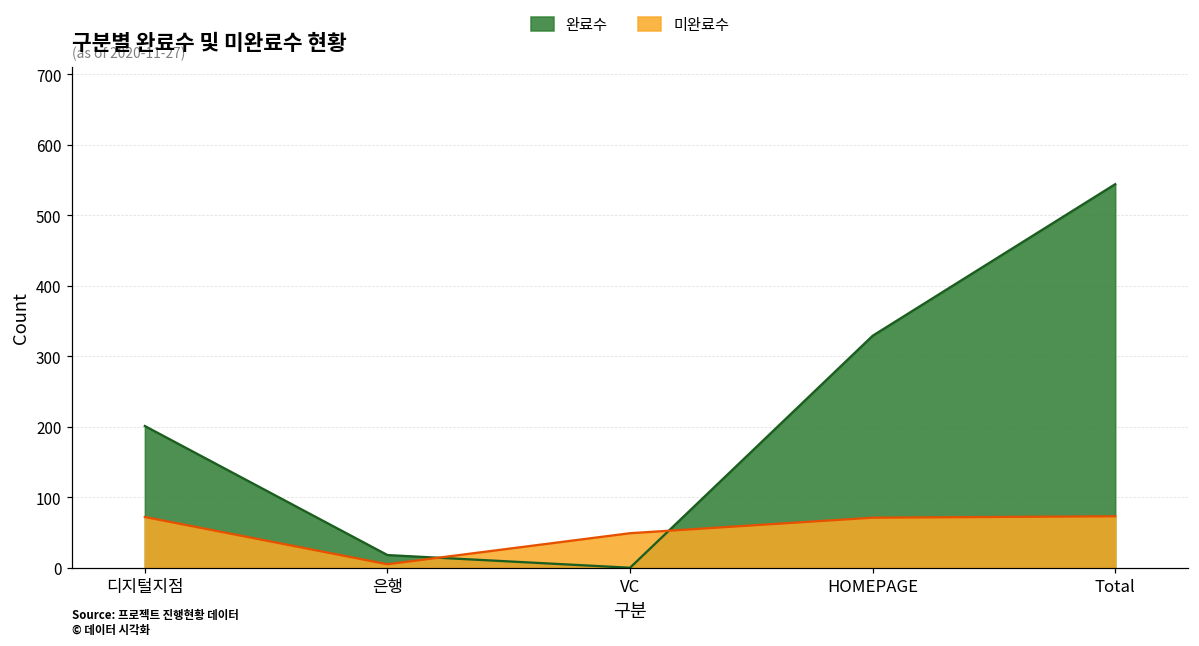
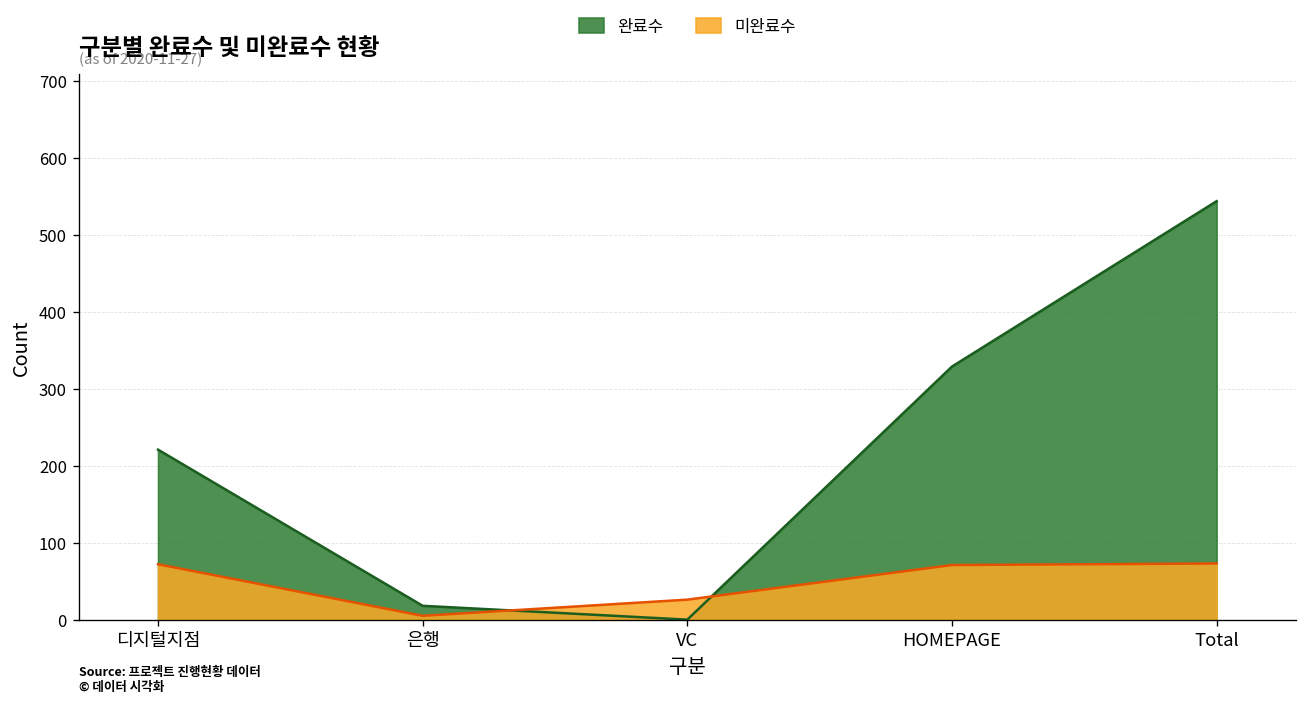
완료수, 디지털지점: 200 -> 220
미완료수, VC: 50 -> 30
